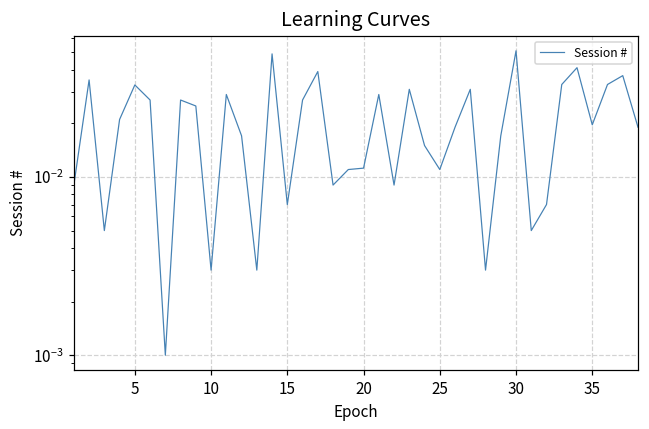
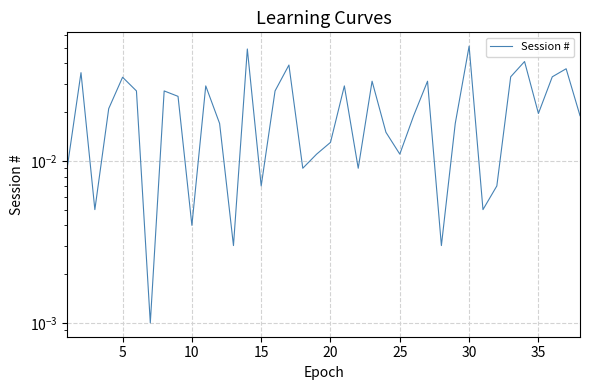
10: 0.0030 -> 0.0040
20: 0.011 -> 0.013
